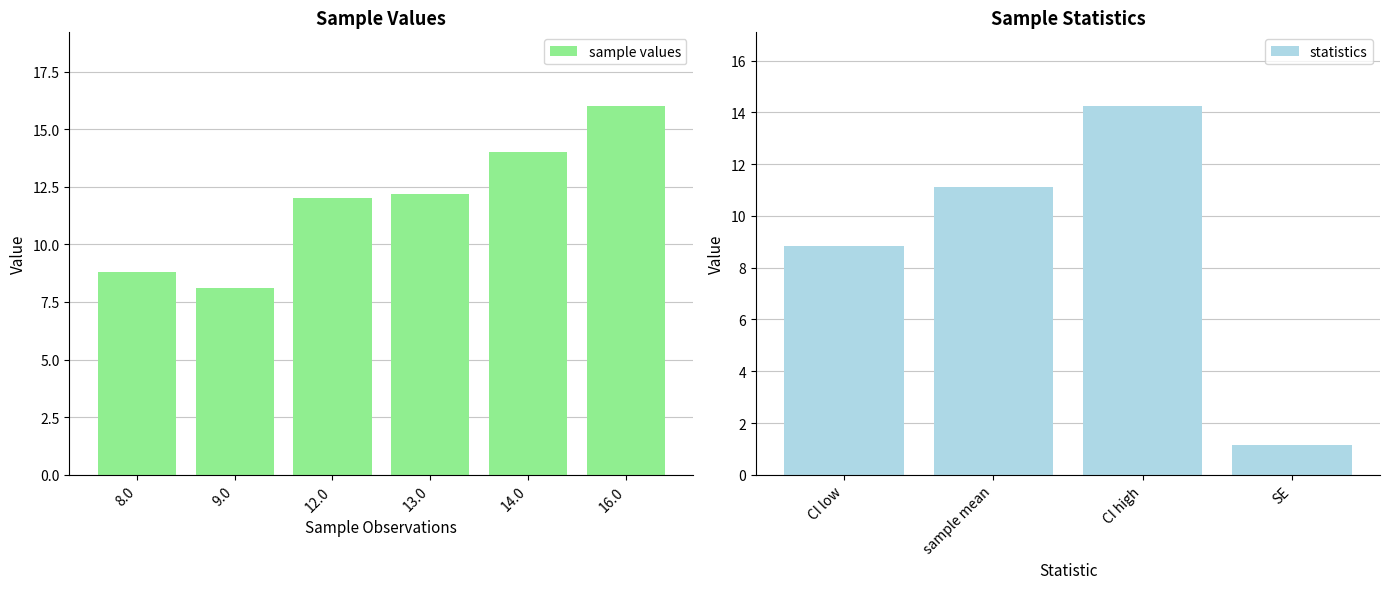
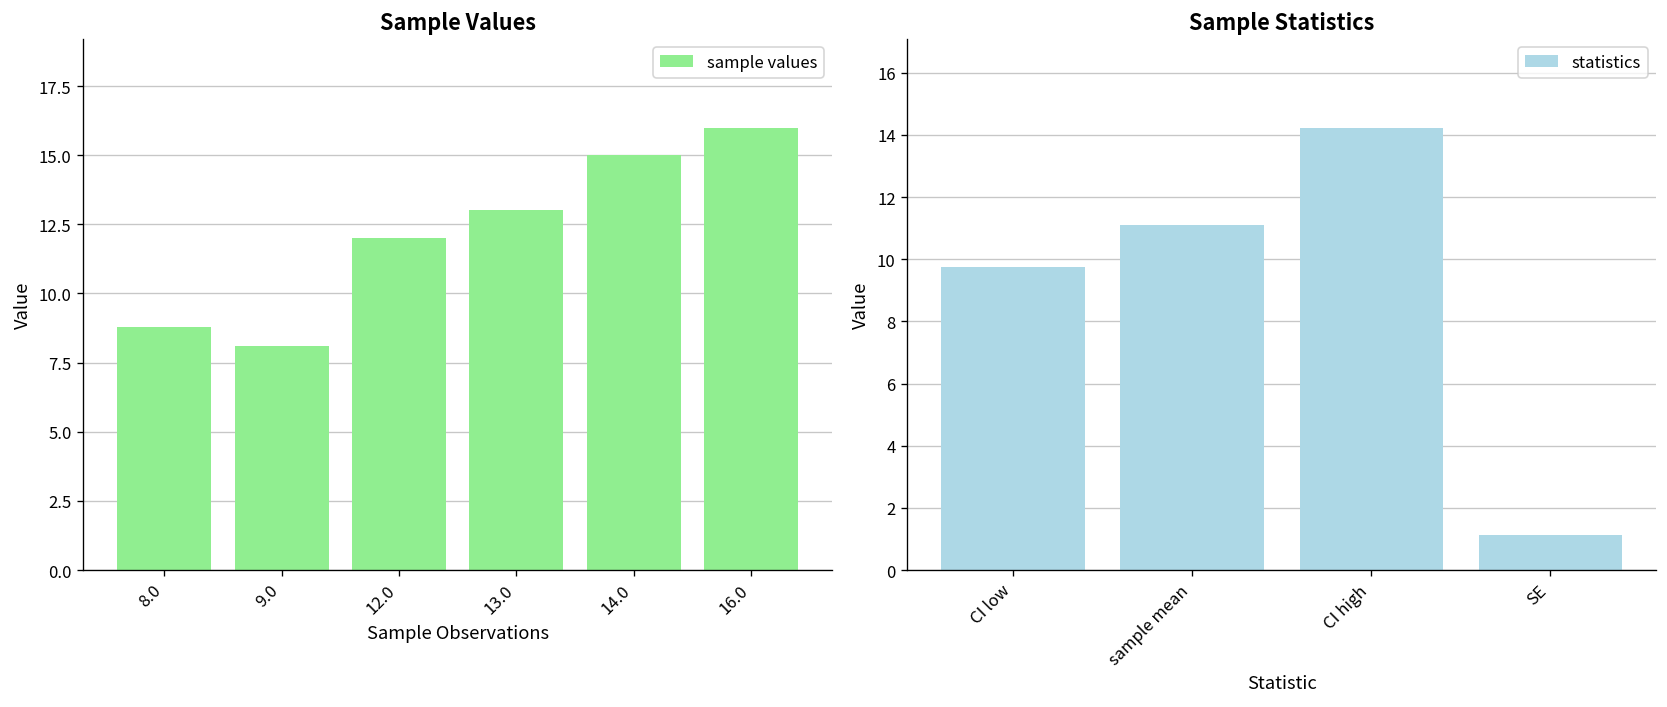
Sample Values, 13.0: 12.2 -> 13.0
Sample Values, 14.0: 14 -> 15
Sample Statistics, CI low: 8.8 -> 9.8
